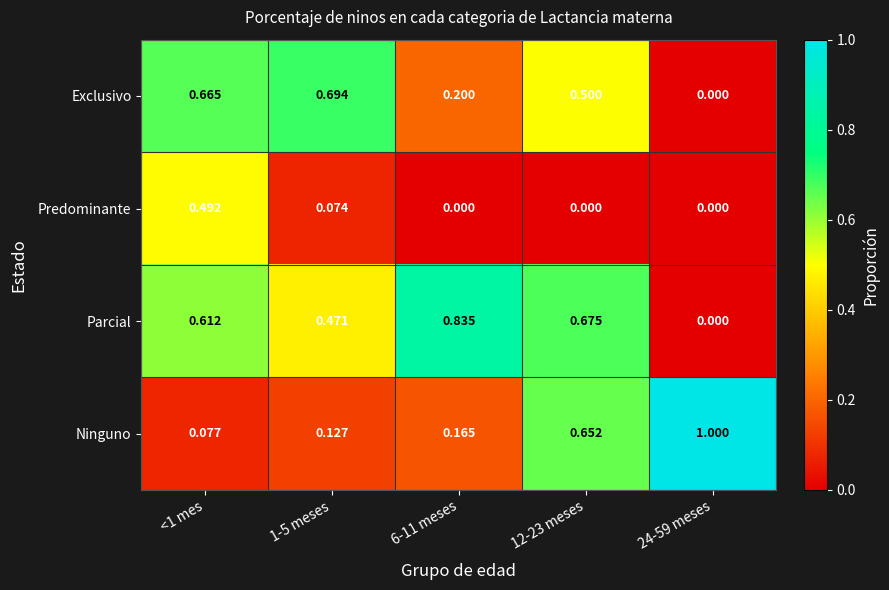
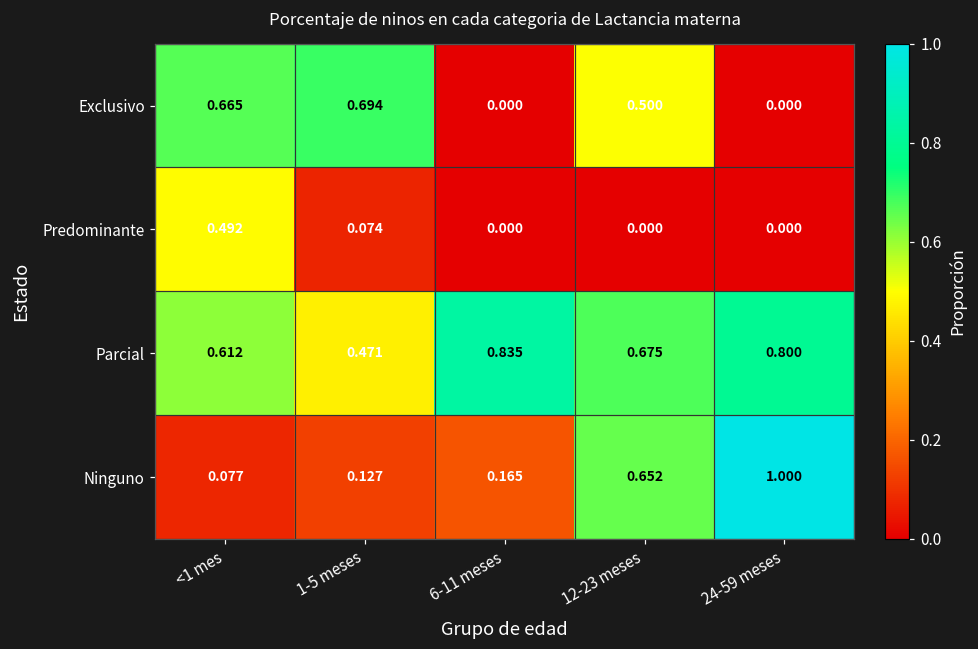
Exclusivo, 6-11 meses: 0.200 -> 0.000
Parcial, 24-59 meses: 0.000 -> 0.800
